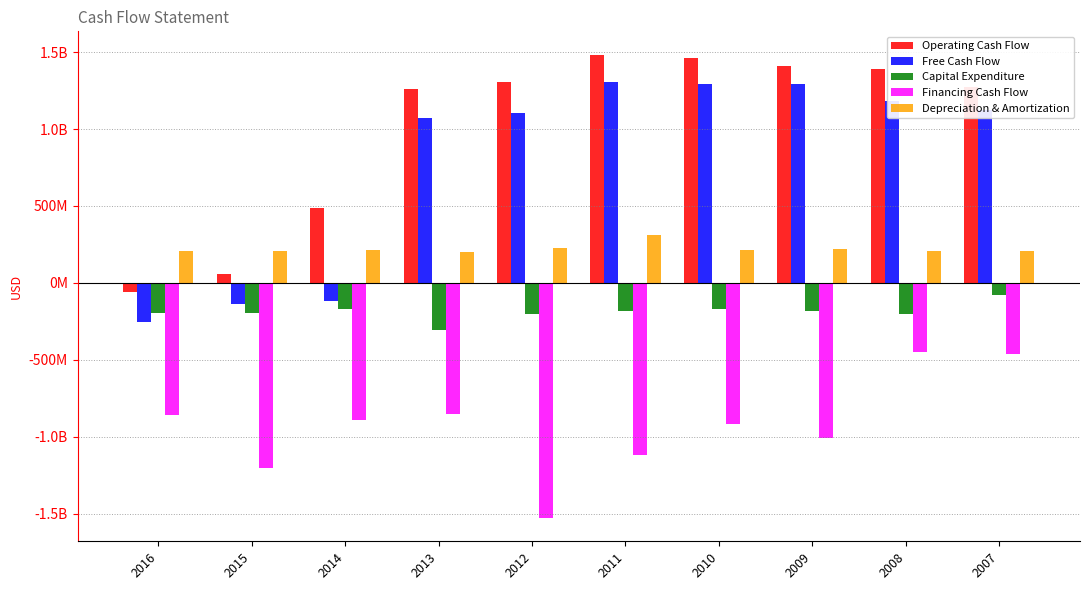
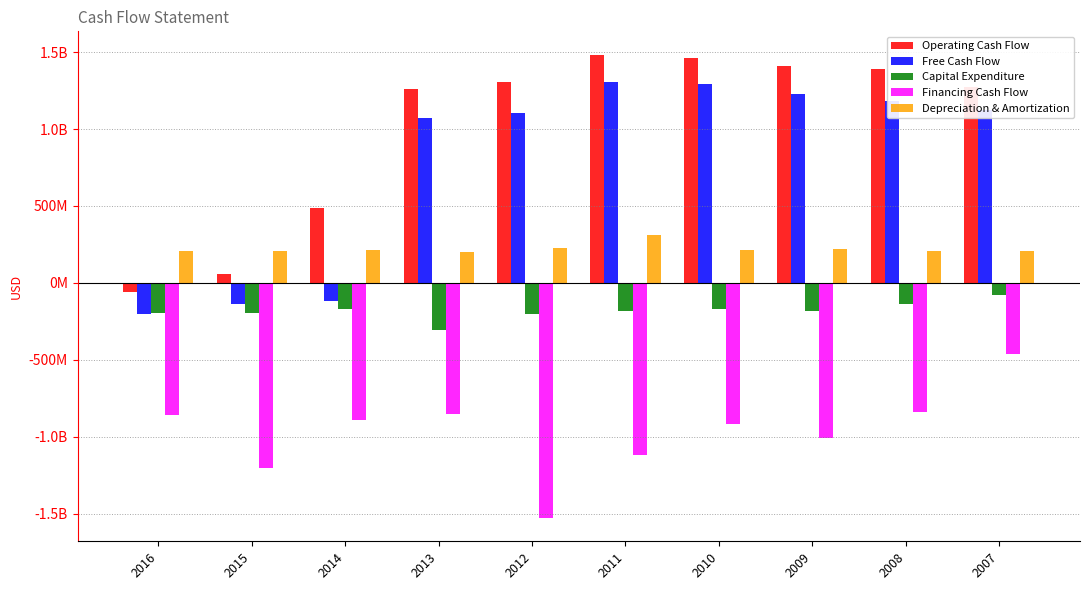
Free Cash Flow, 2016: -250000000 -> -200000000
Free Cash Flow, 2009: 1290000000 -> 1230000000
Capital Expenditure, 2008: -200000000 -> -140000000
Financing Cash Flow, 2008: -450000000 -> -840000000
